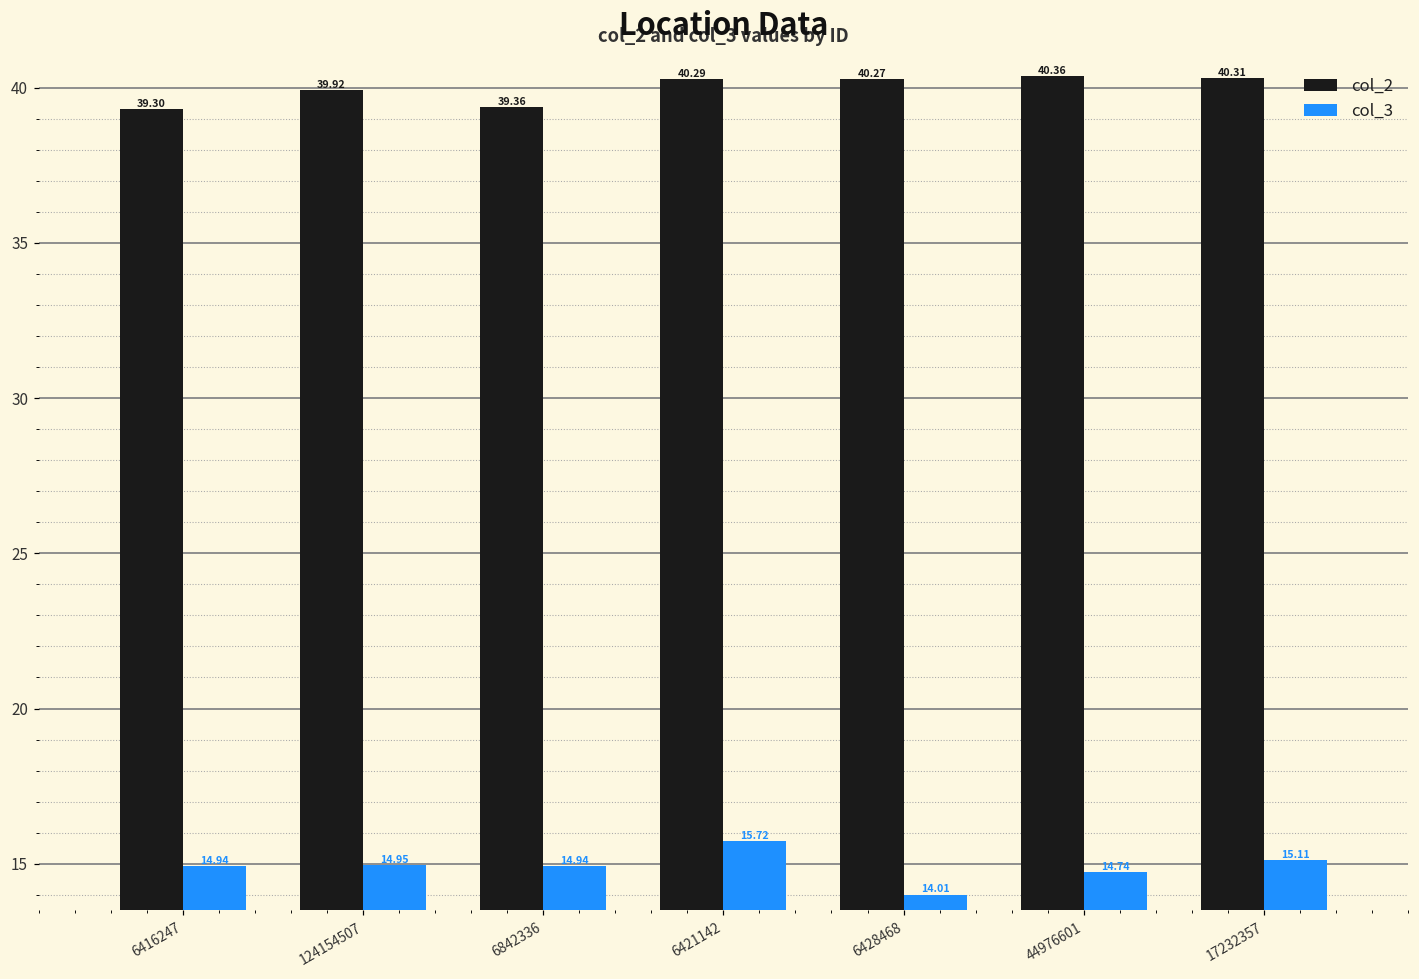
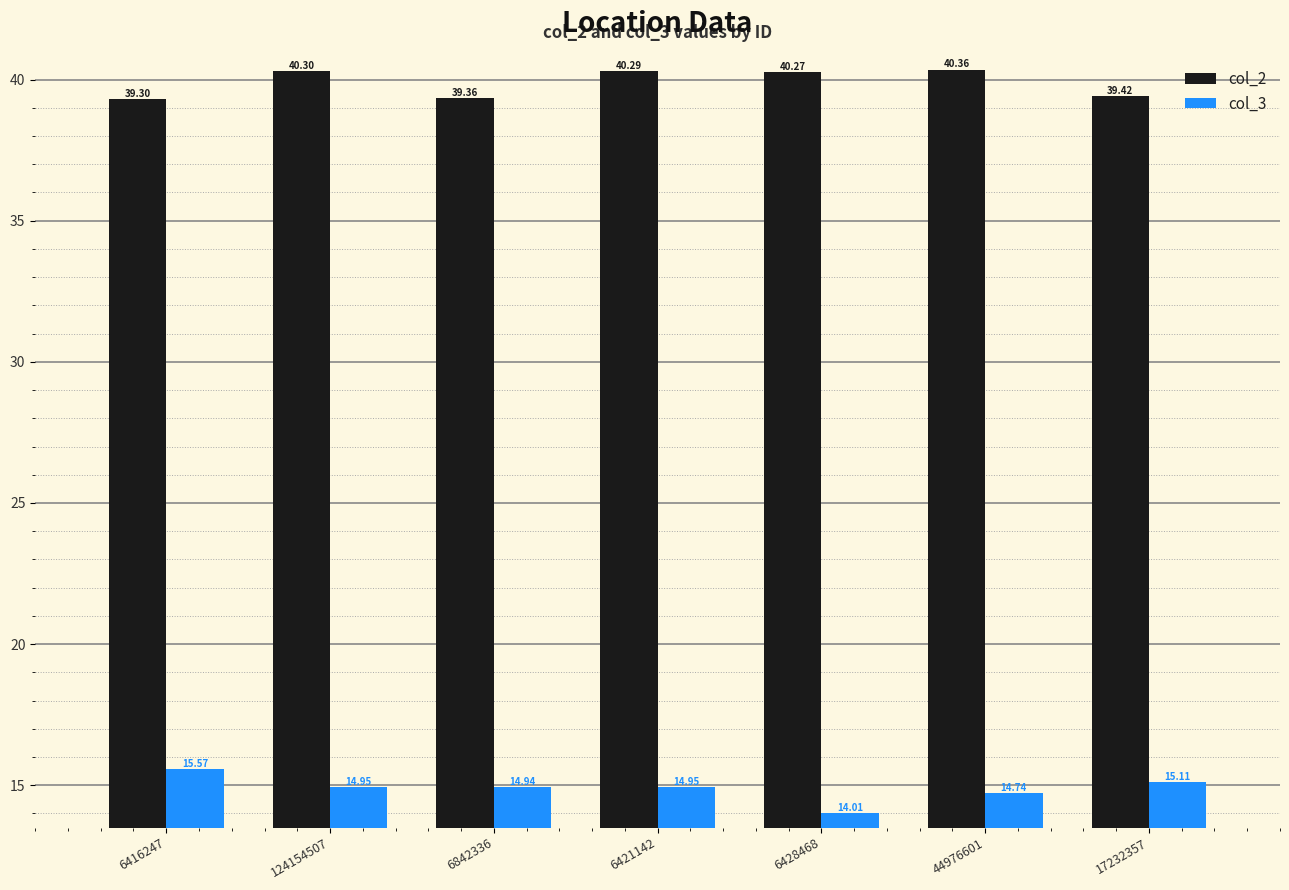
col_3, 6416247: 14.94 -> 15.57
col_2, 124154507: 39.92 -> 40.30
col_3, 6421142: 15.72 -> 14.95
col_2, 17232357: 40.31 -> 39.42
